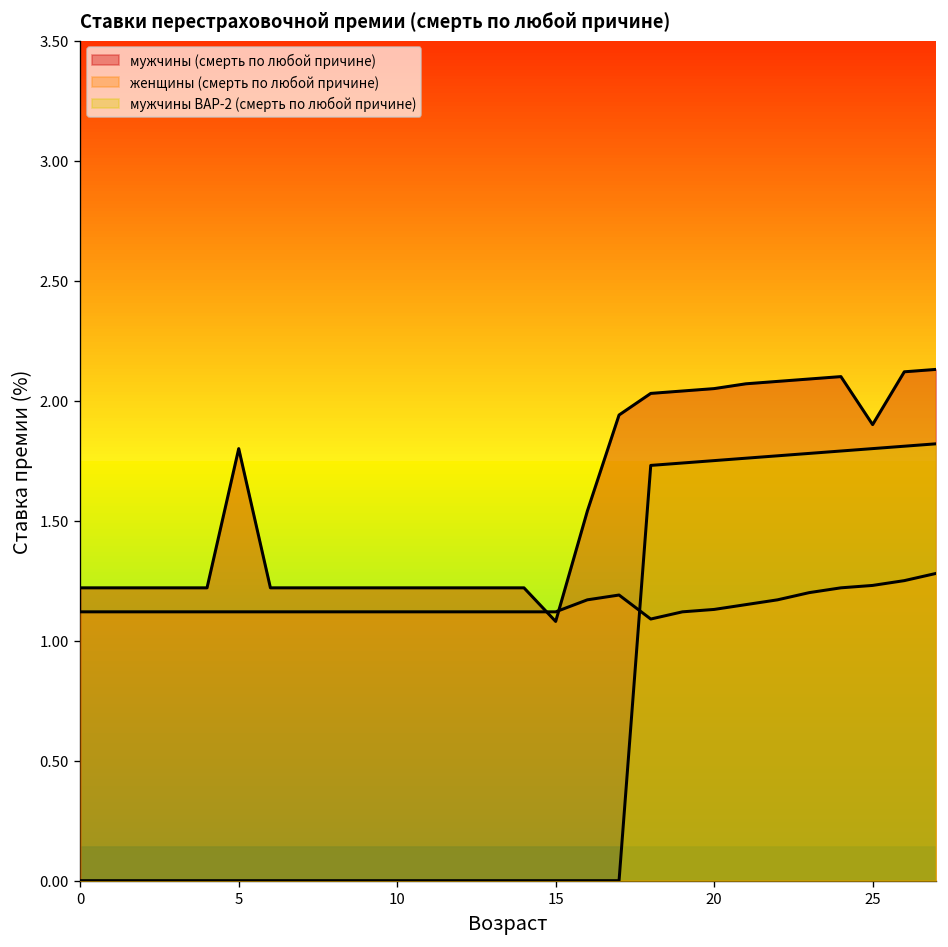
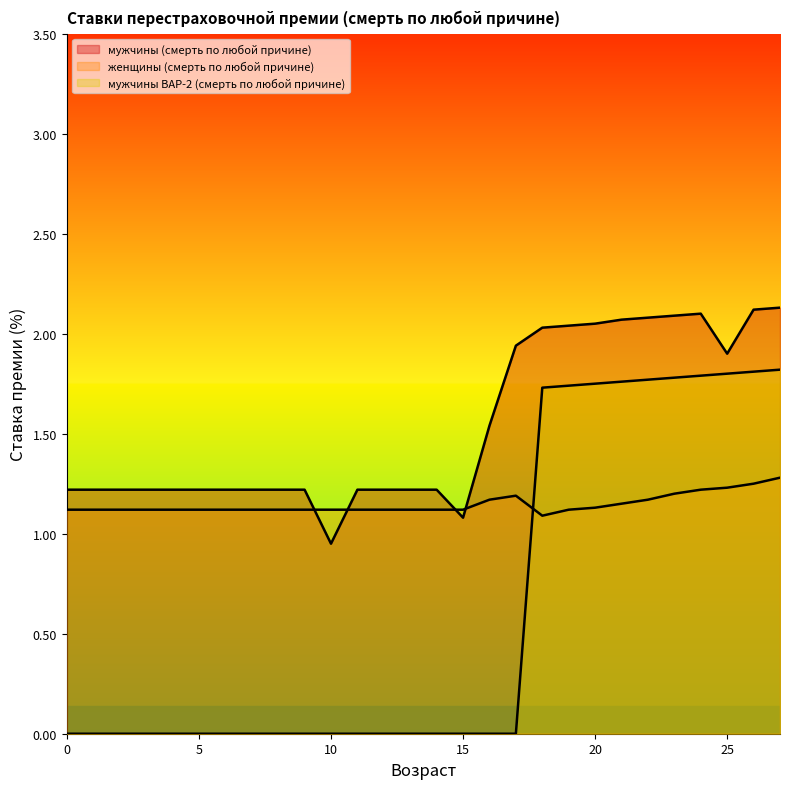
мужчины (смерть по любой причине), 5: 1.80 -> 1.22
мужчины (смерть по любой причине), 10: 1.22 -> 0.95
